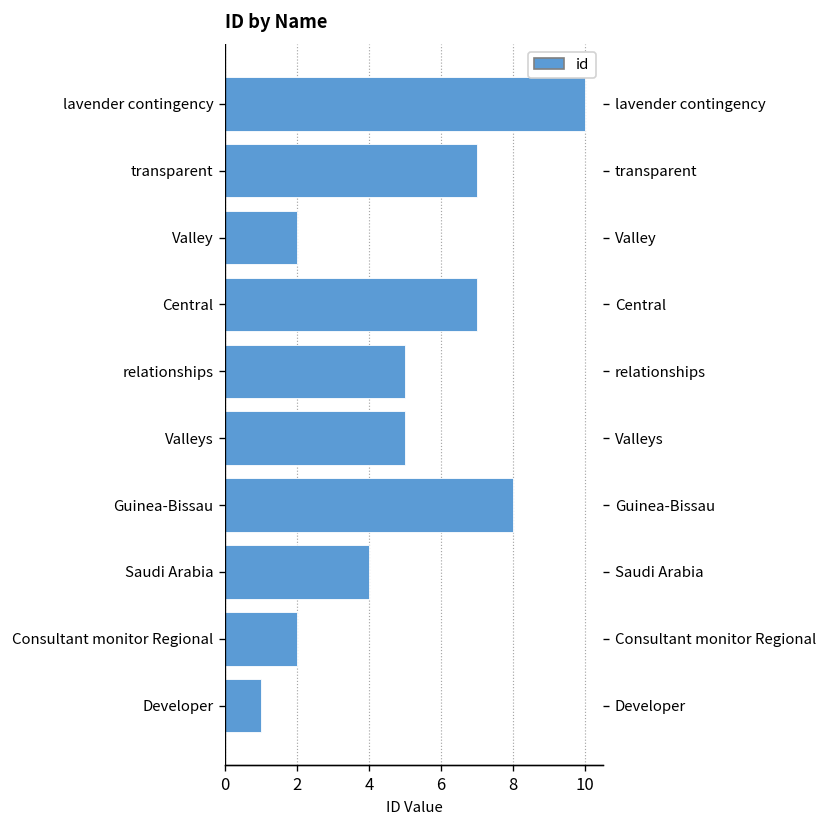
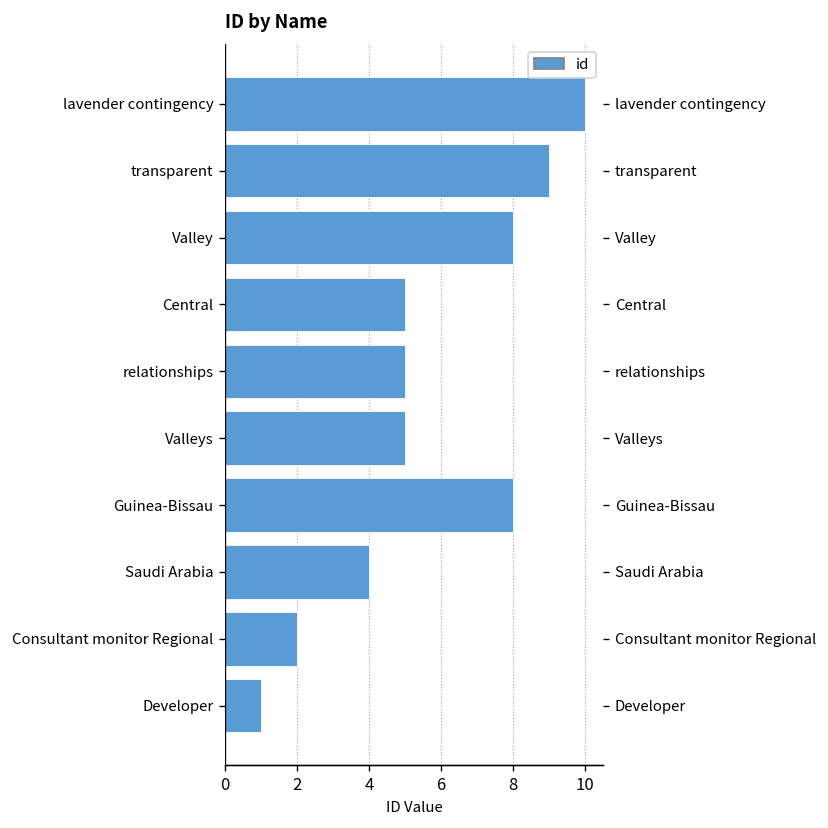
transparent: 7 -> 9
Valley: 2 -> 8
Central: 7 -> 5
